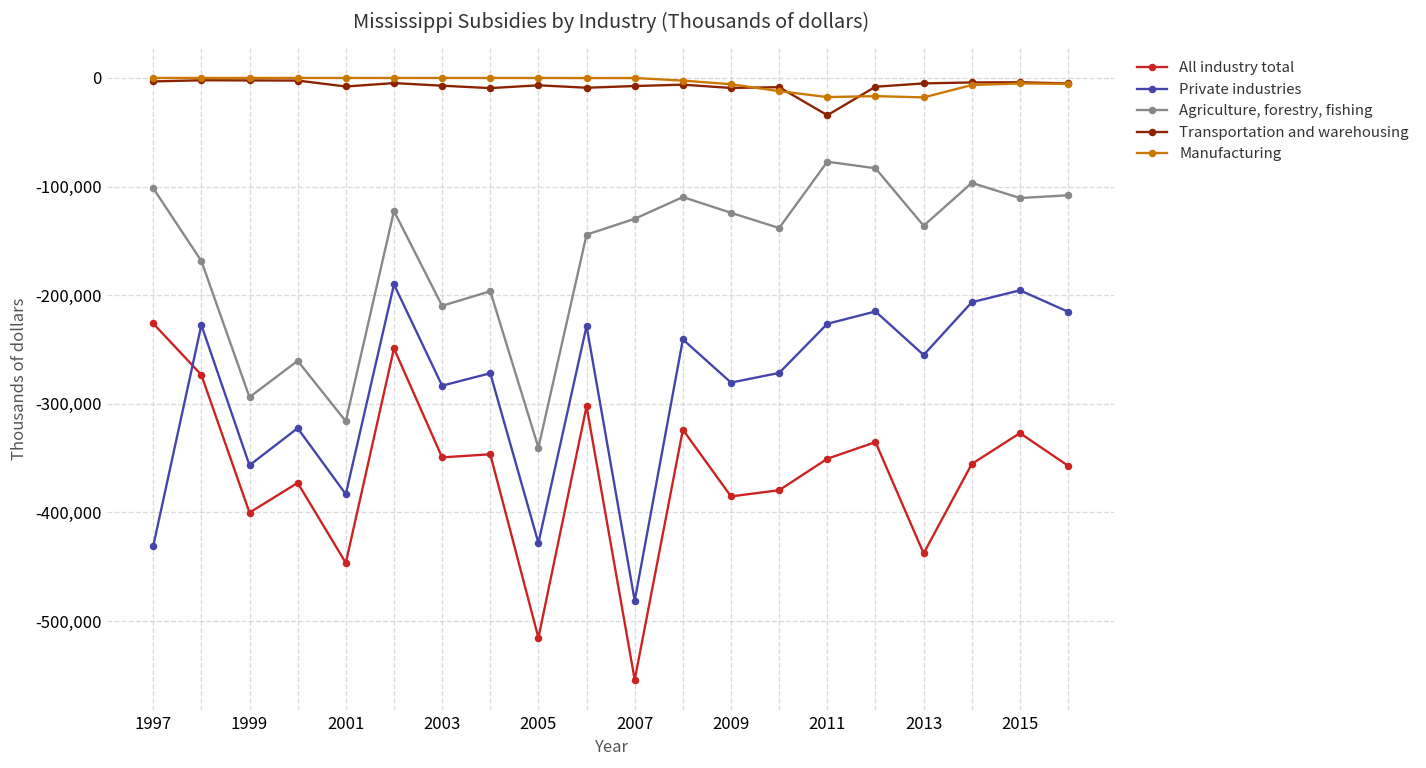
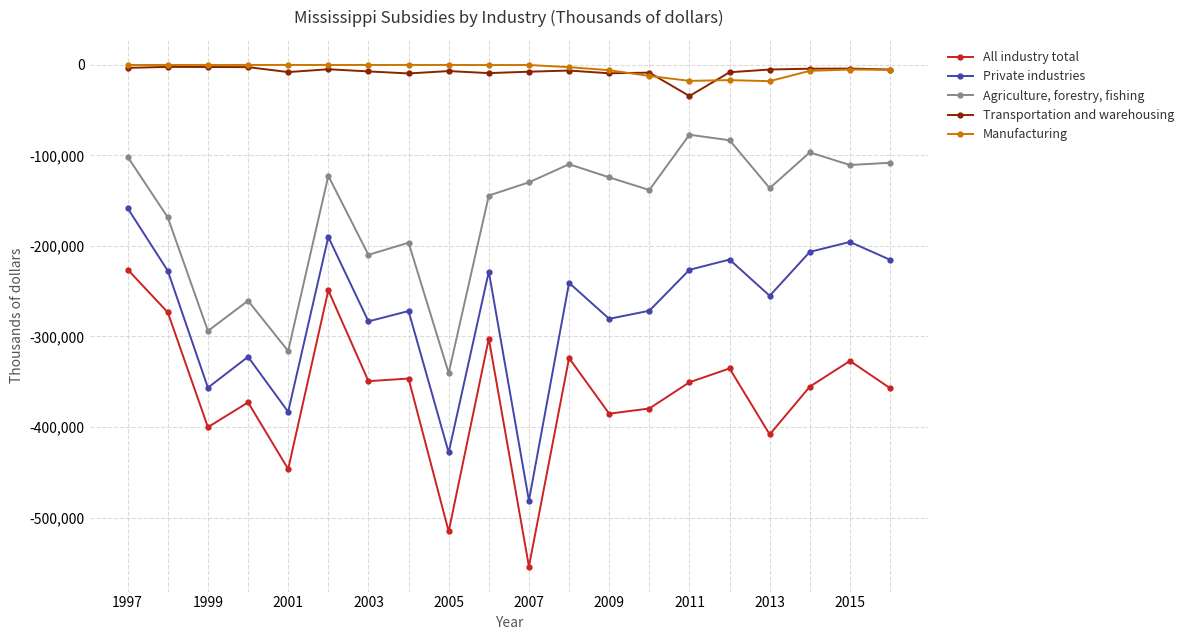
Private industries, 1997: -430,000 -> -160,000
All industry total, 2013: -440,000 -> -410,000
